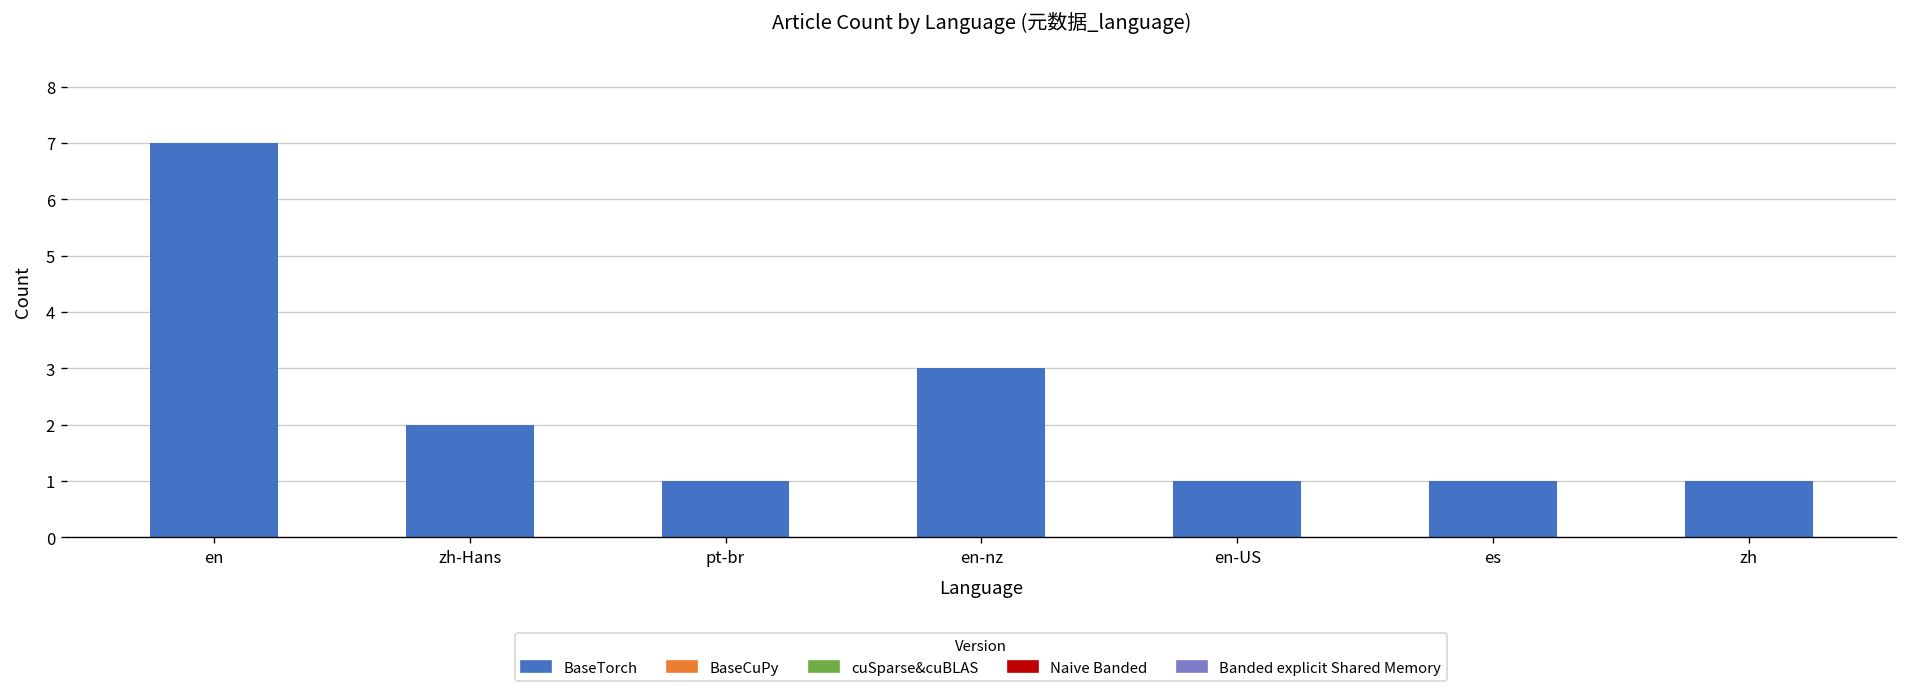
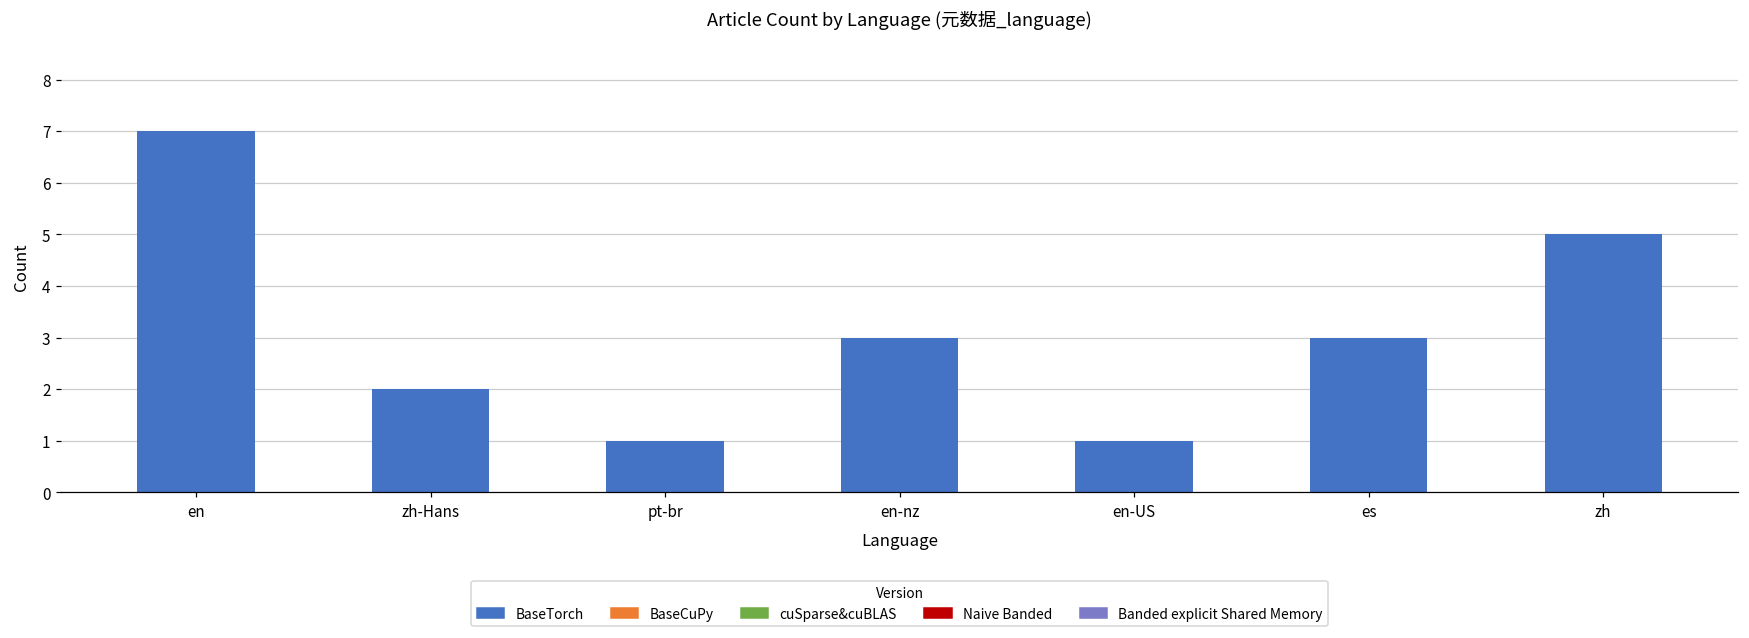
es: 1 -> 3
zh: 1 -> 5
